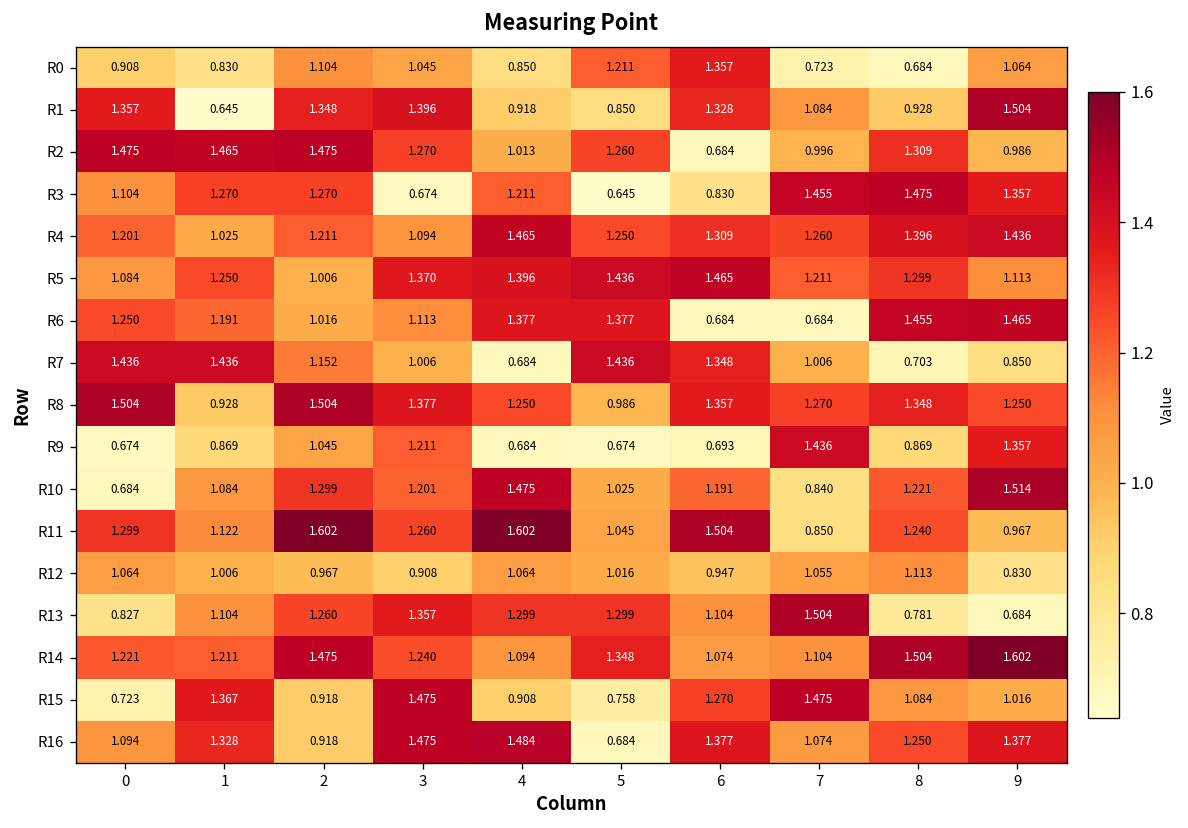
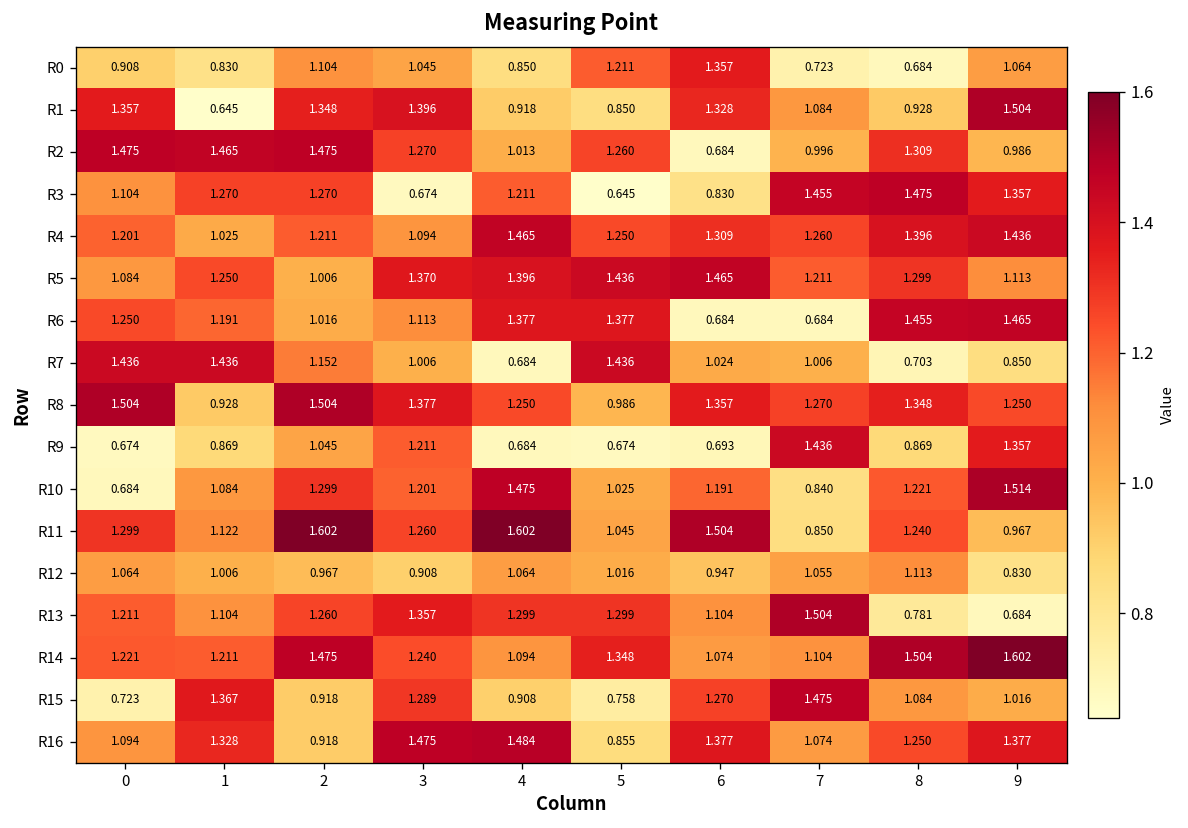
R7, 6: 1.348 -> 1.024
R13, 0: 0.827 -> 1.211
R15, 3: 1.475 -> 1.289
R16, 5: 0.684 -> 0.855
